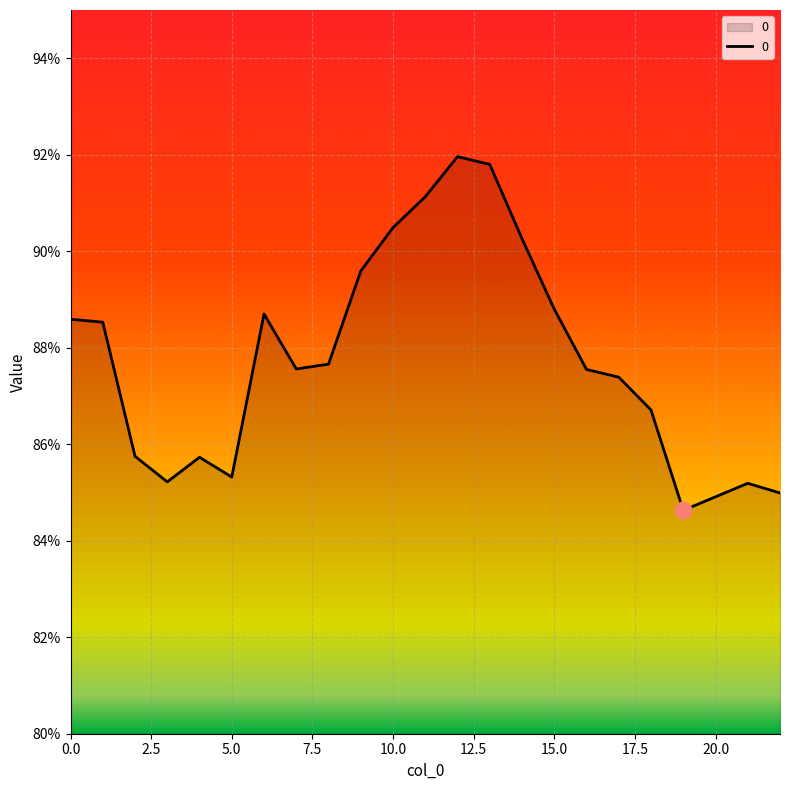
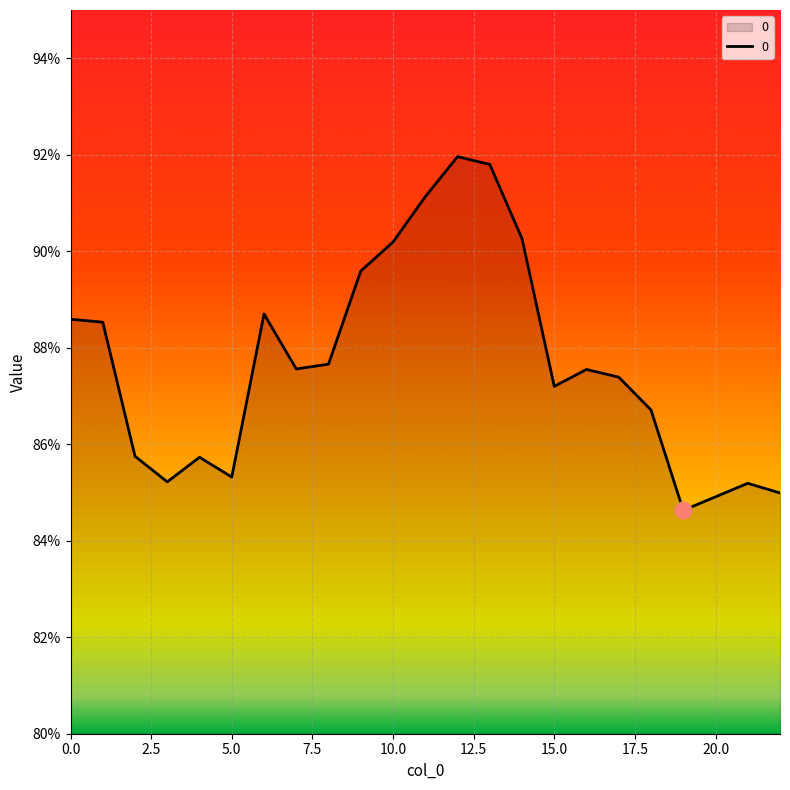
0, 10.0: 90.5% -> 90.2%
0, 15.0: 88.8% -> 87.2%
